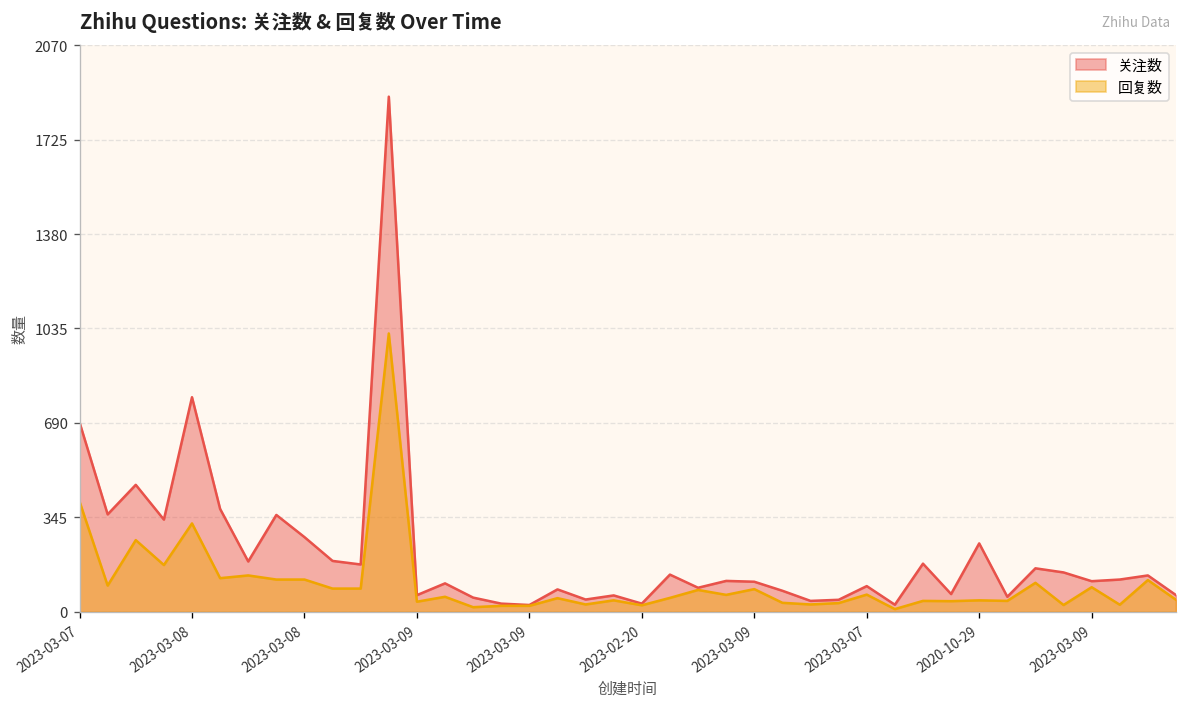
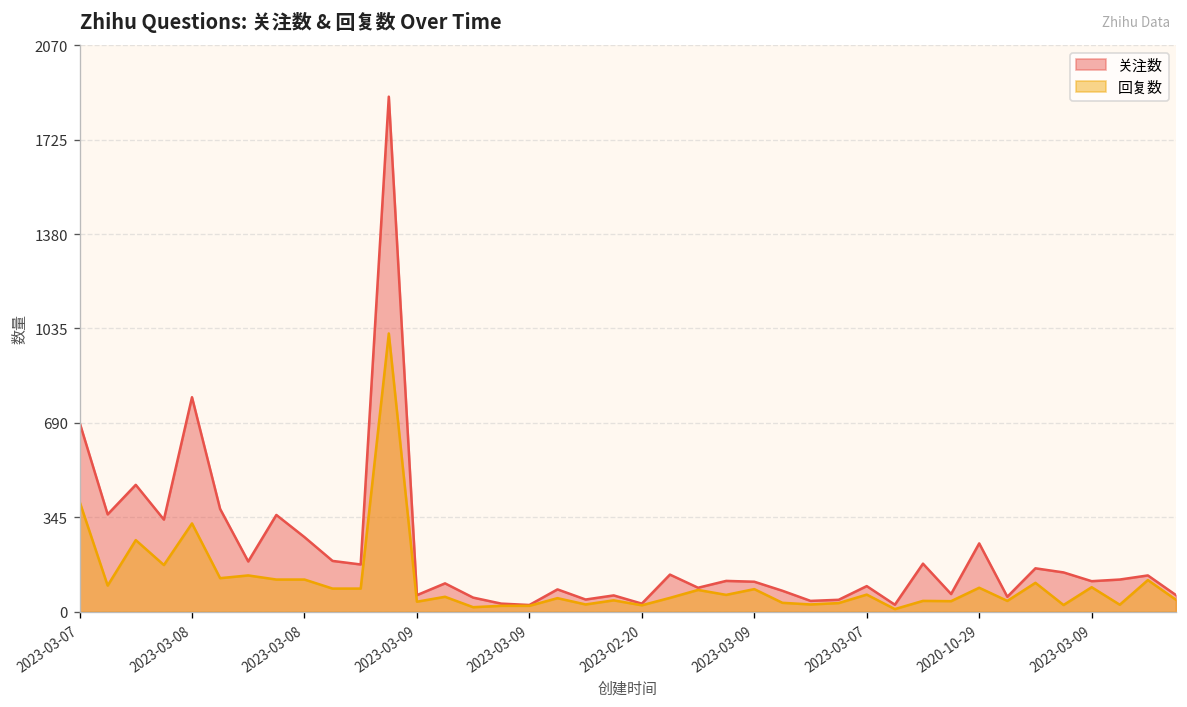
回复数, 2020-10-29: 40 -> 90
